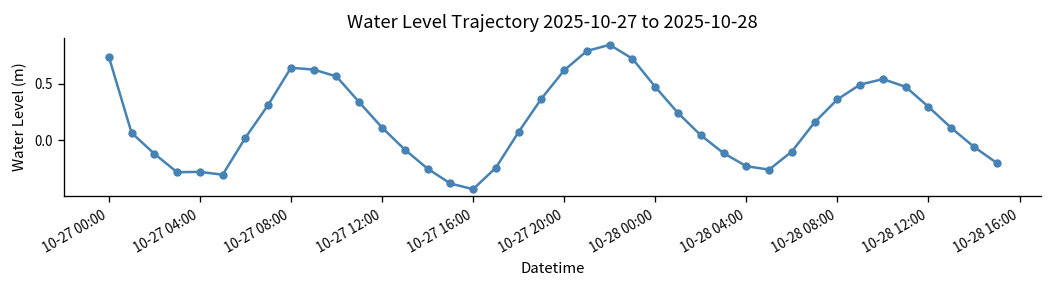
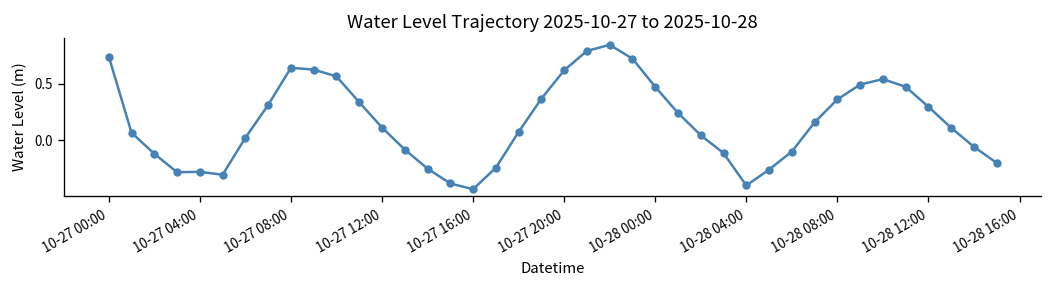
10-28 04:00: -0.2 -> -0.4
